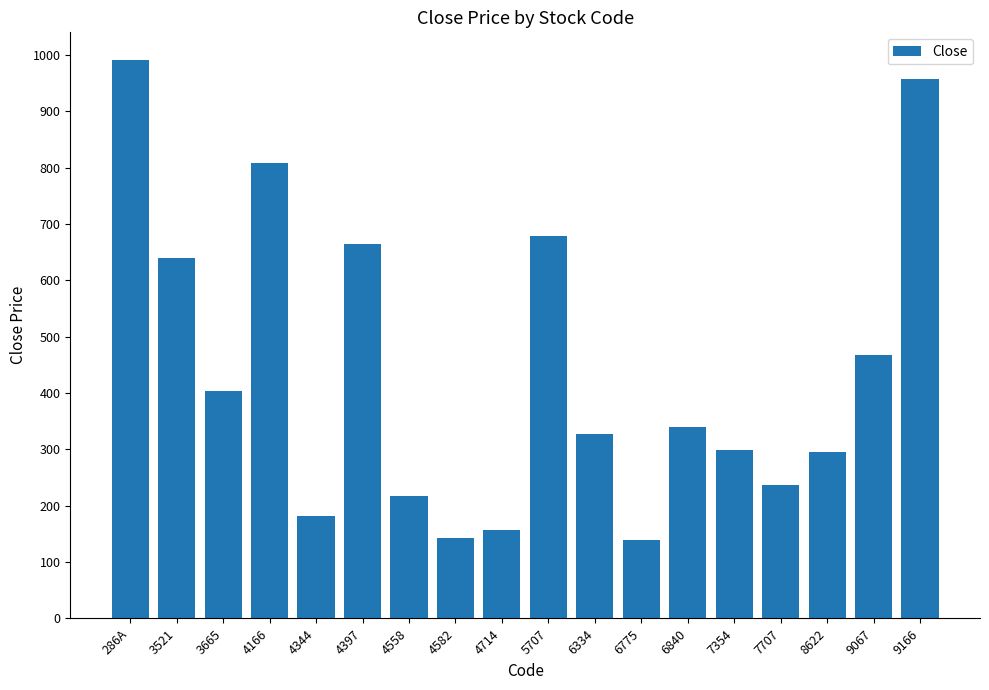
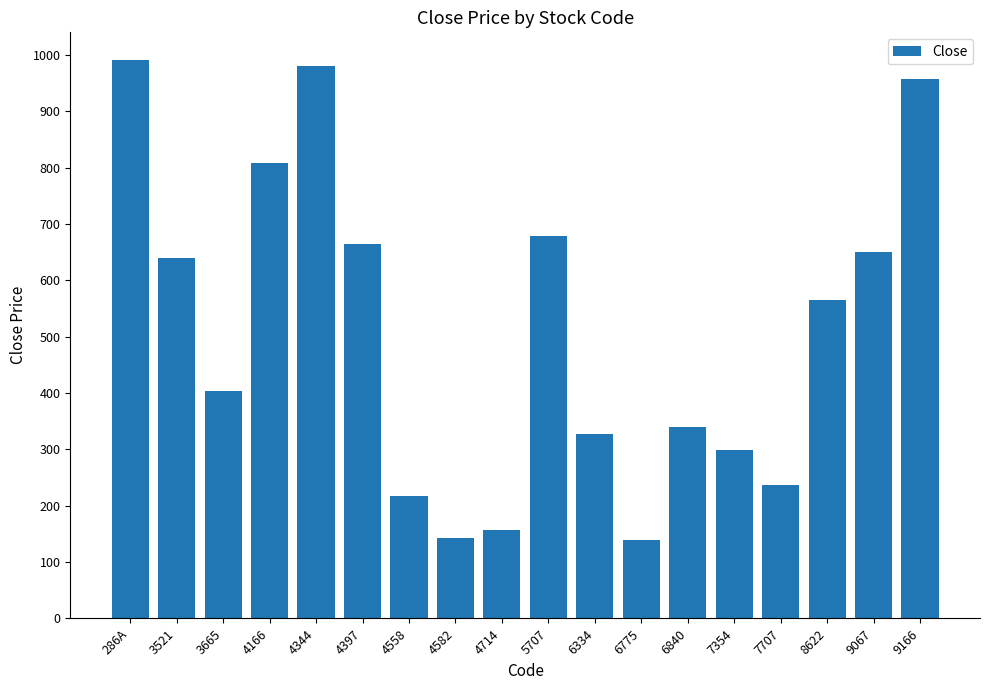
4344: 180 -> 980
8622: 300 -> 570
9067: 470 -> 650
